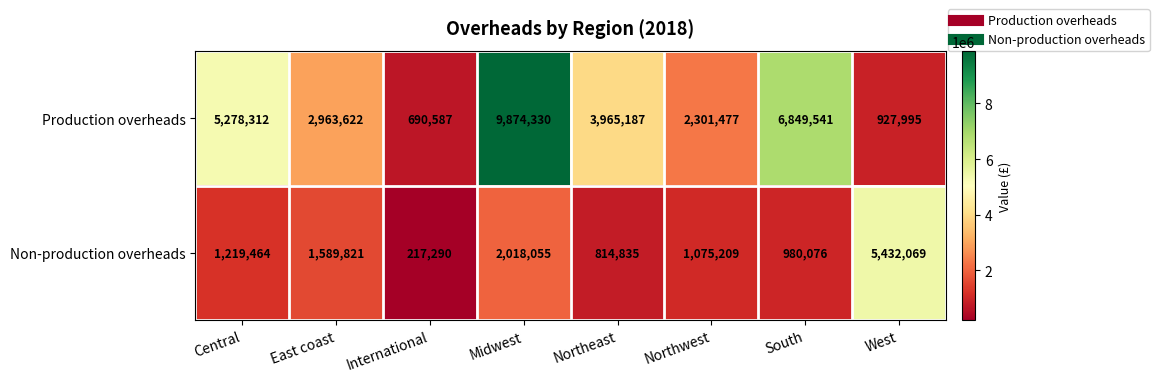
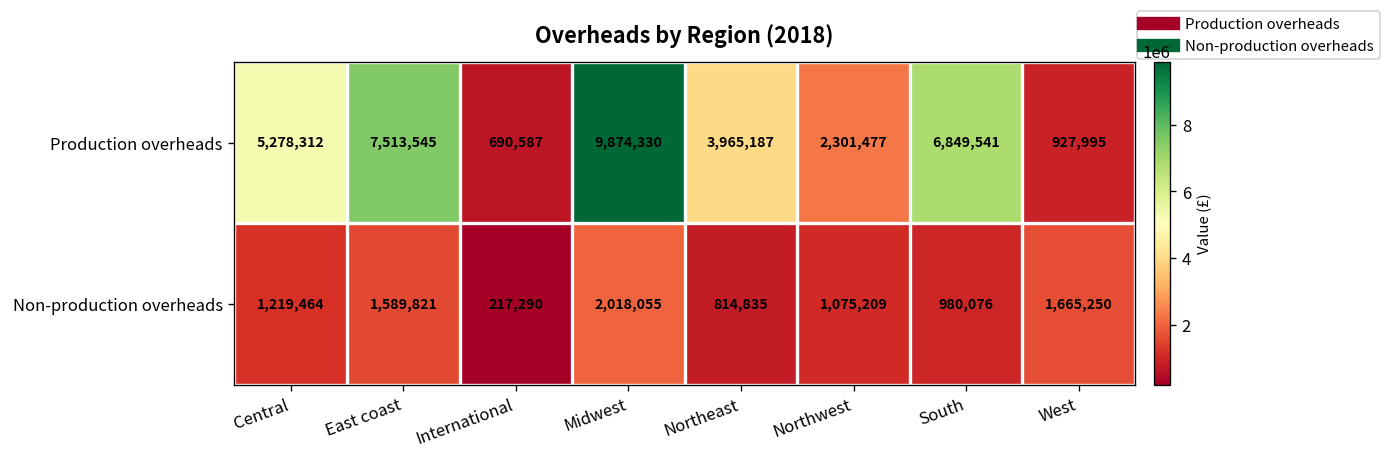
Production overheads, East coast: 2,963,622 -> 7,513,545
Non-production overheads, West: 5,432,069 -> 1,665,250
